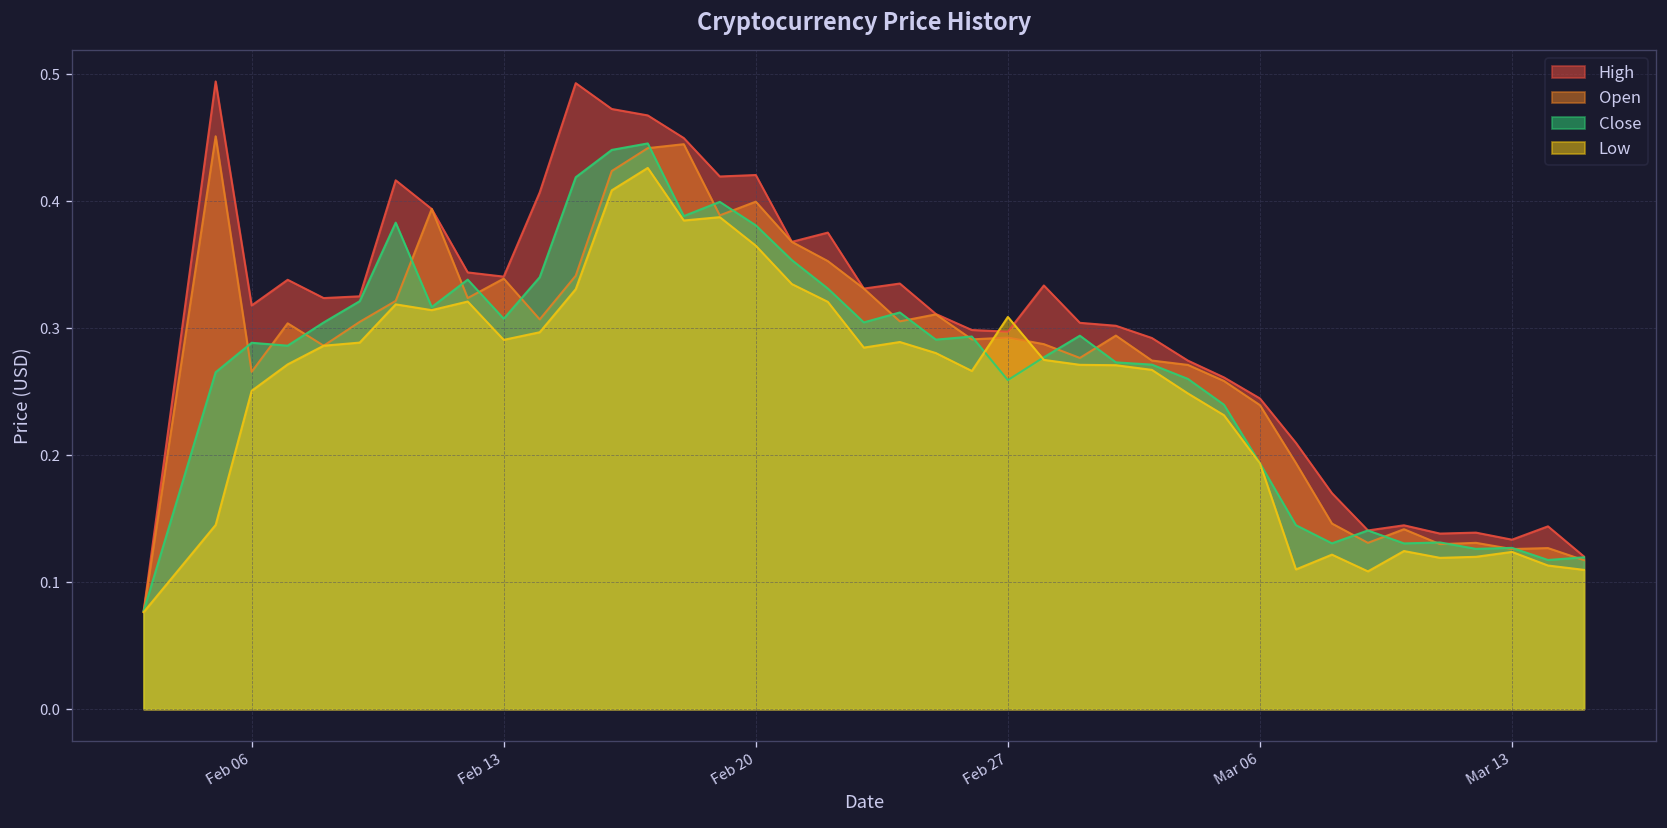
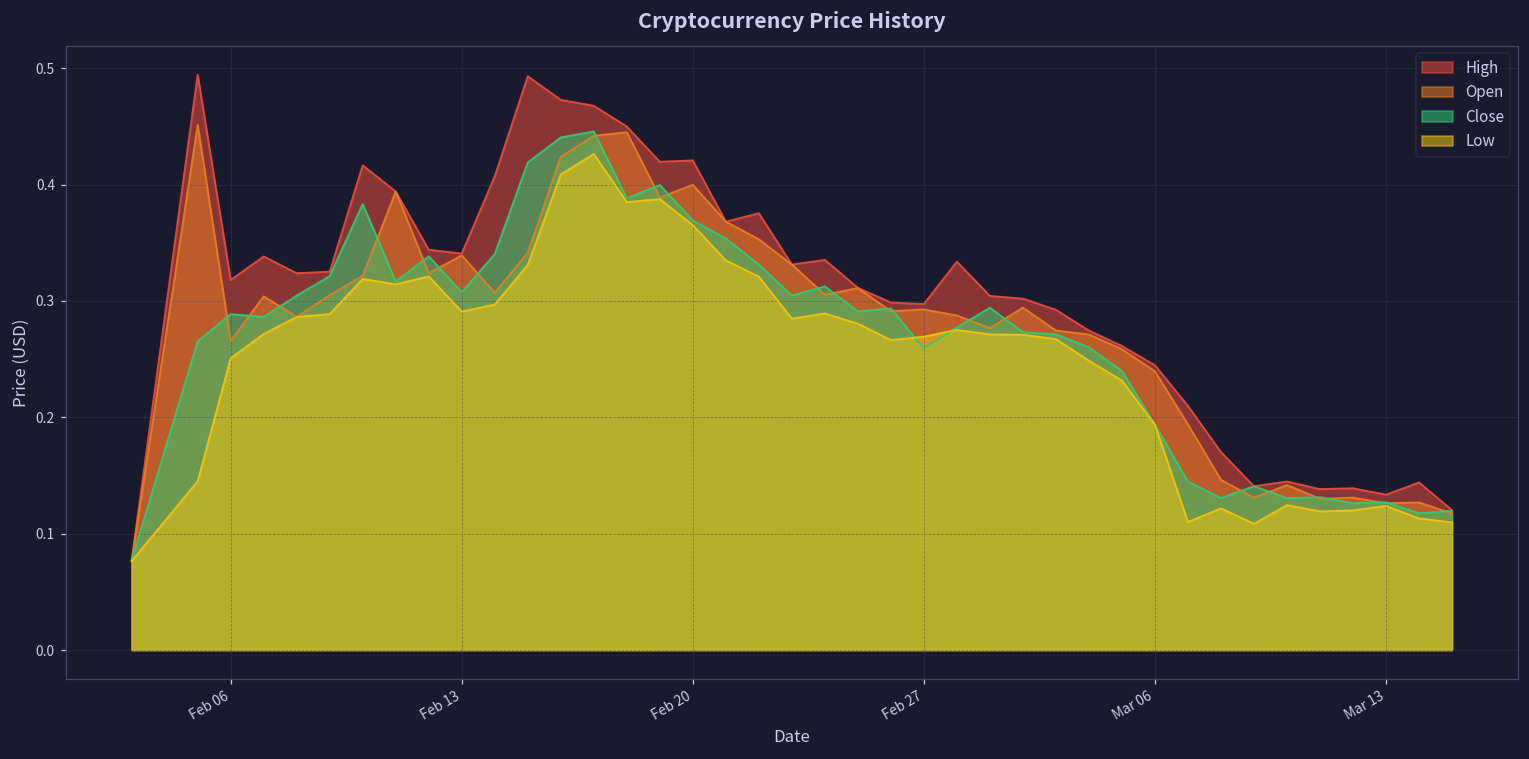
Close, Feb 20: 0.381 -> 0.369
Low, Feb 27: 0.309 -> 0.269
